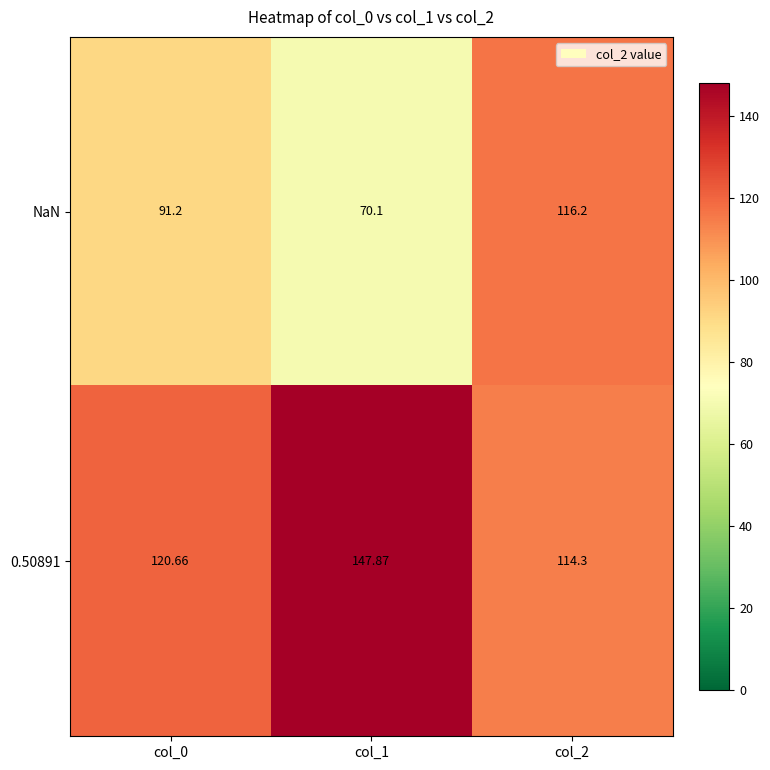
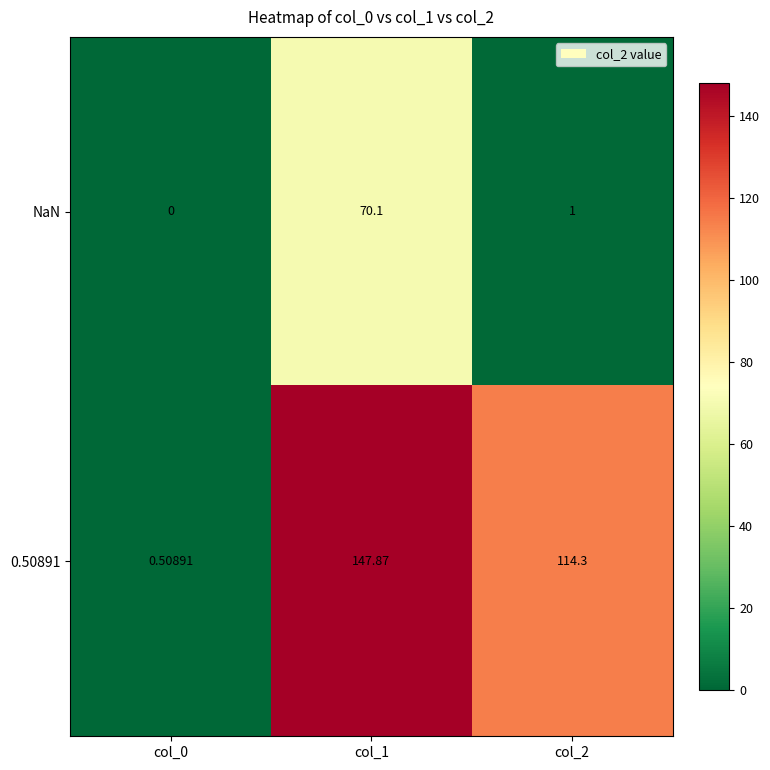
NaN, col_0: 91.2 -> 0
NaN, col_2: 116.2 -> 1
0.50891, col_0: 120.66 -> 0.50891
